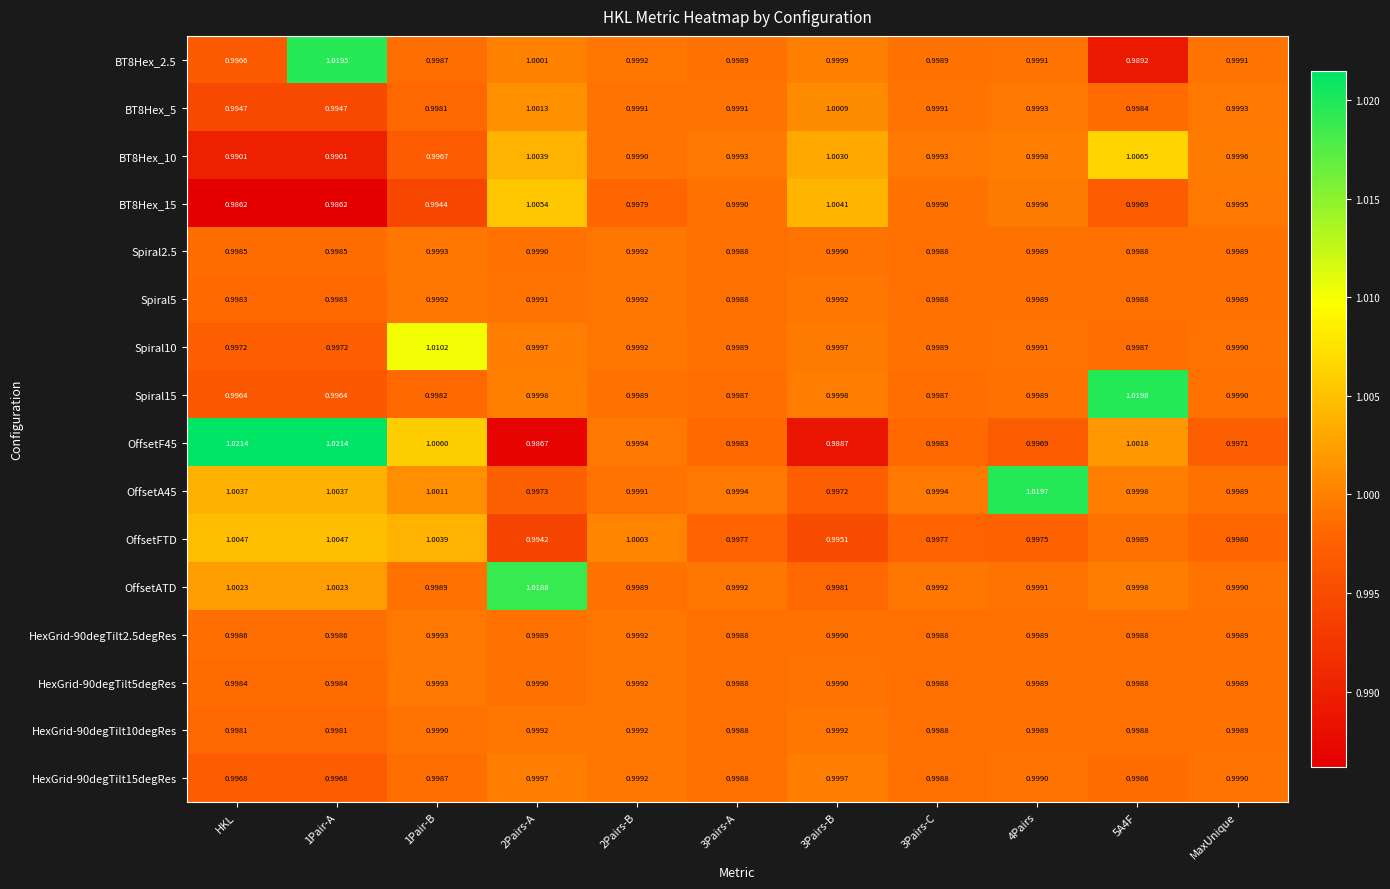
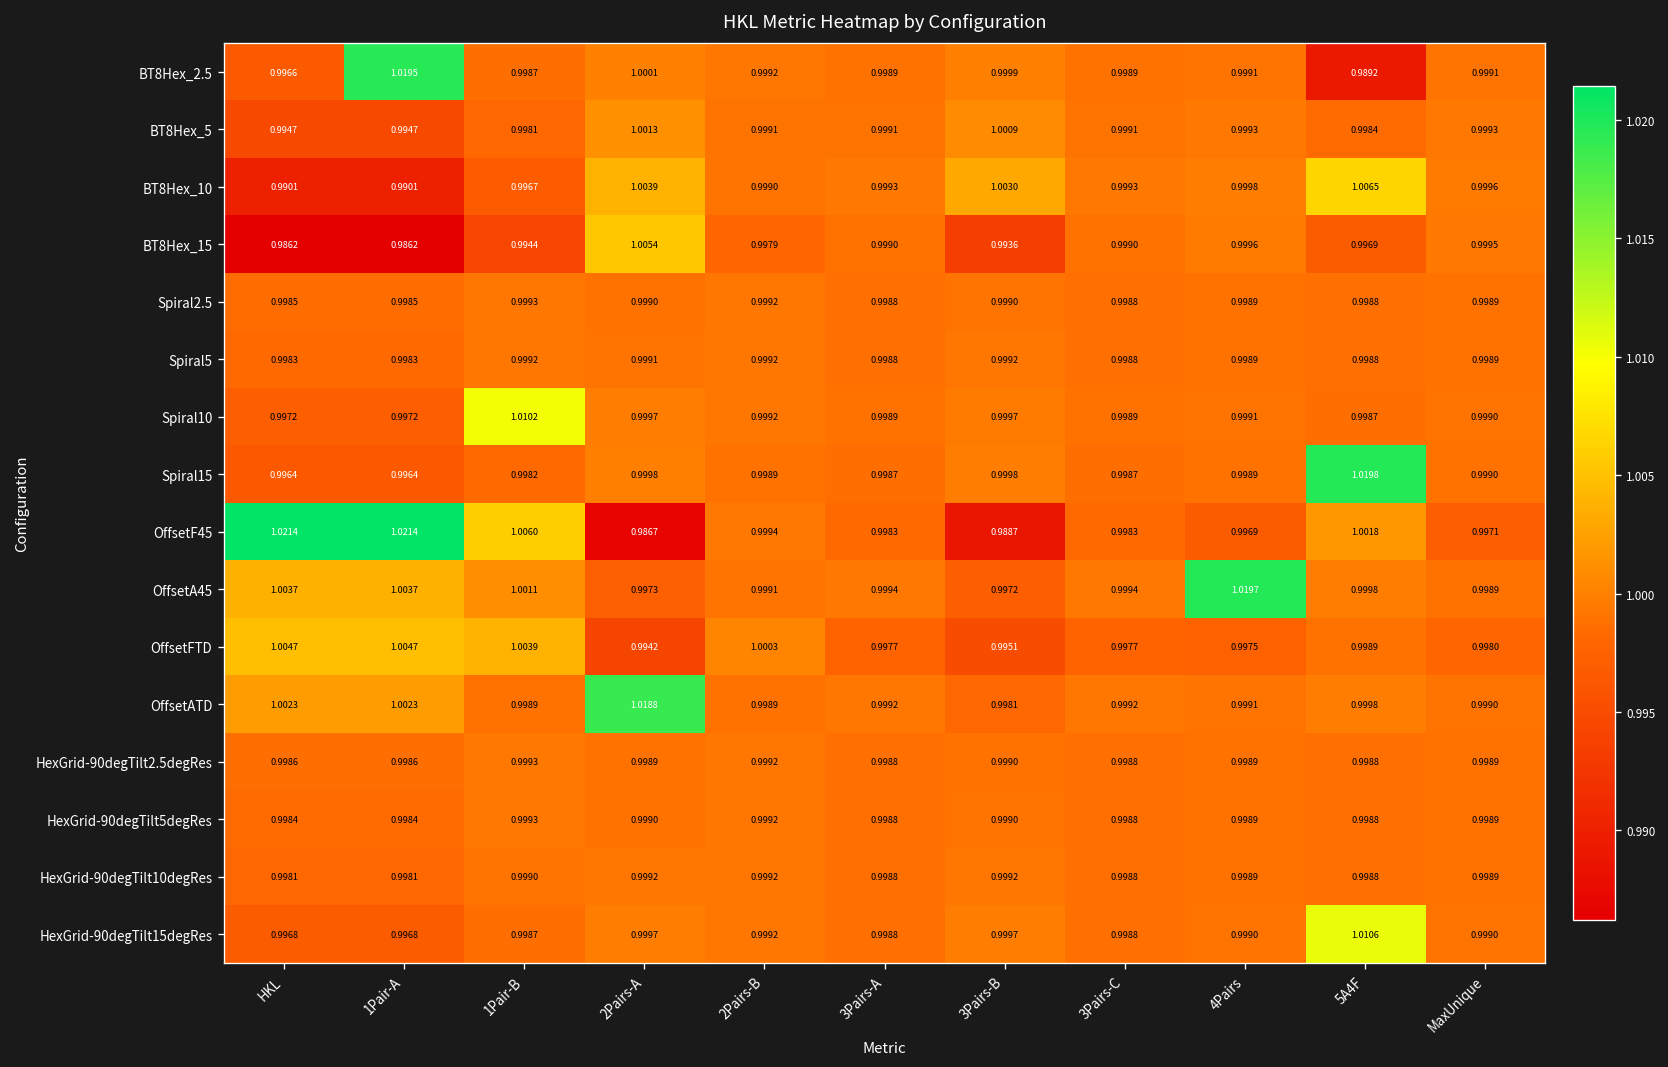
BT8Hex_15, 3Pairs-B: 1.0041 -> 0.9936
HexGrid-90degTilt15degRes, 5A4F: 0.9986 -> 1.0106
